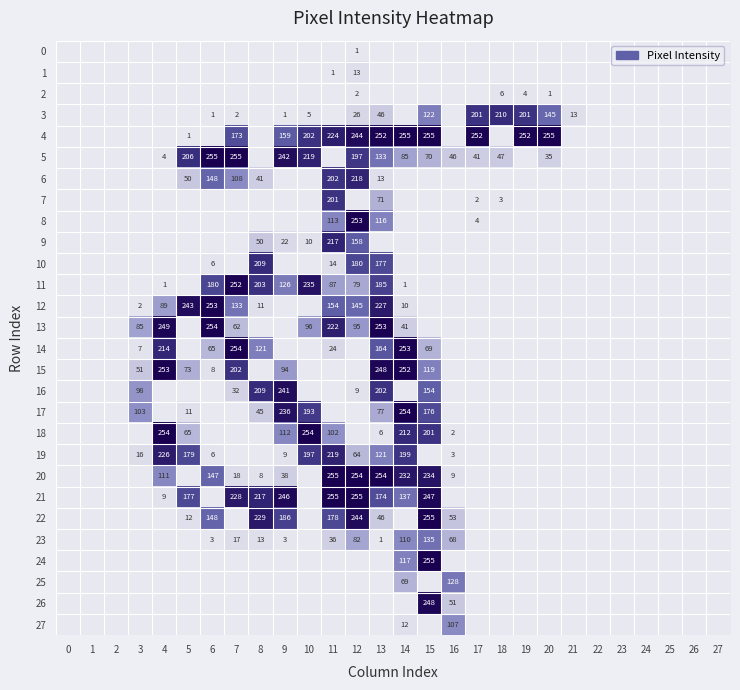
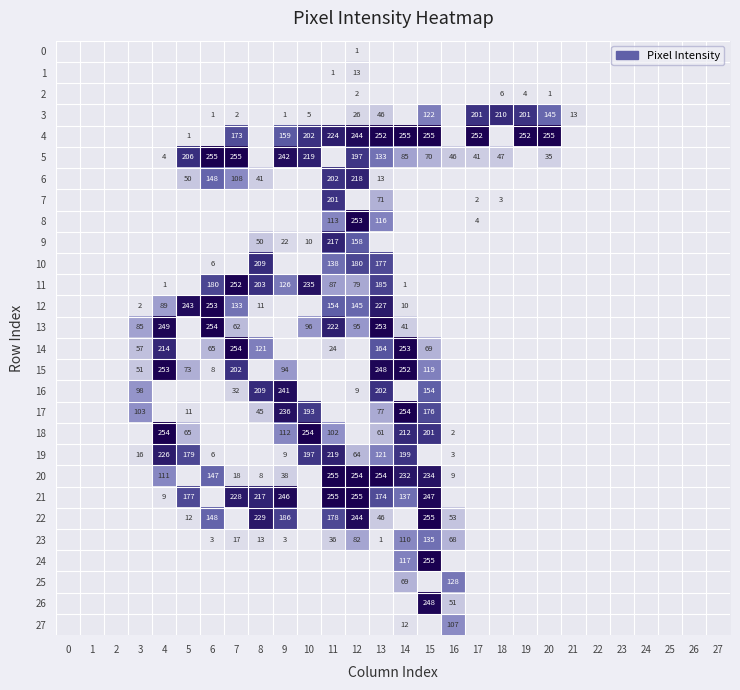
10, 11: 14 -> 138
14, 3: 7 -> 57
18, 13: 6 -> 61
